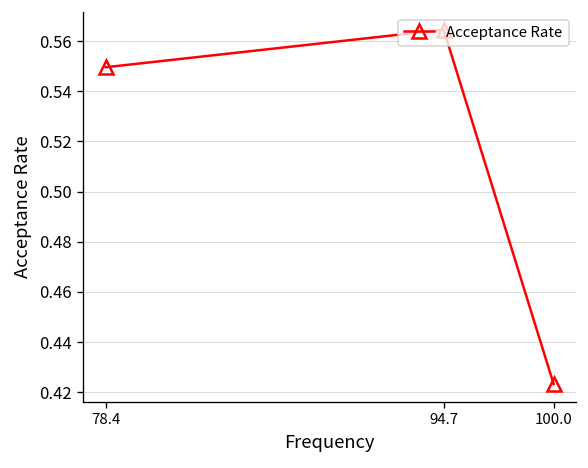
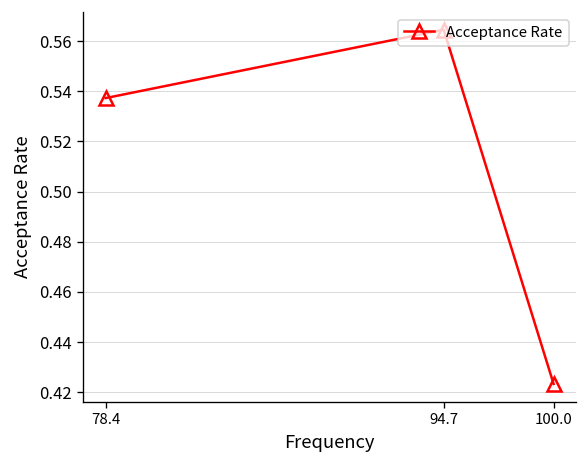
78.4: 0.550 -> 0.537
